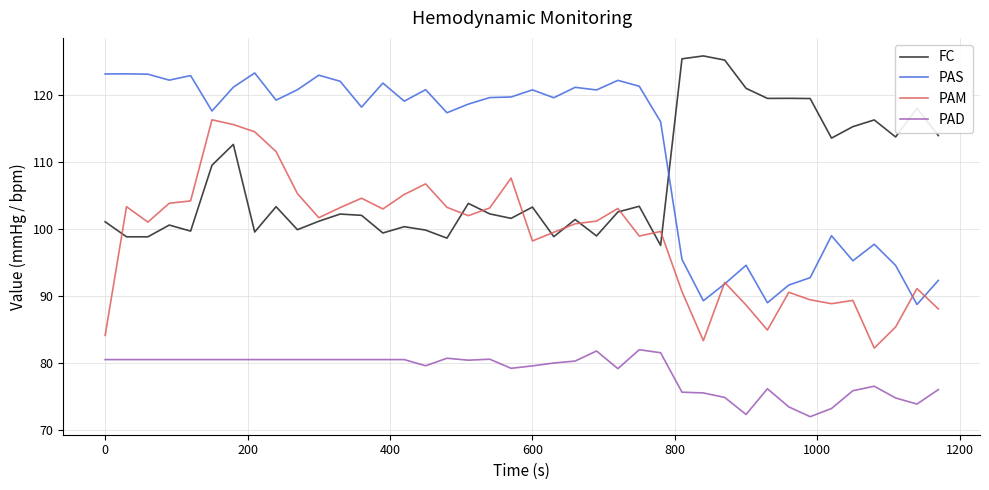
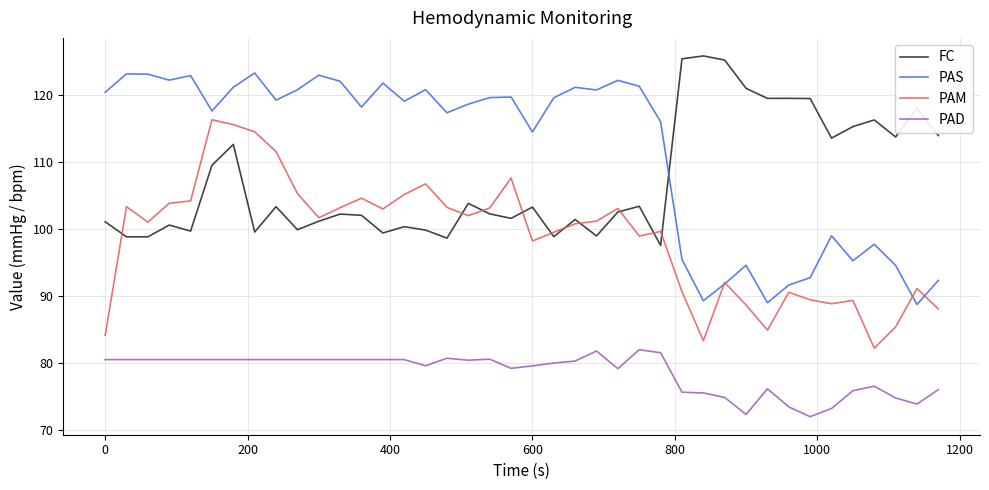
PAS, 0: 123 -> 120
PAS, 600: 121 -> 114
